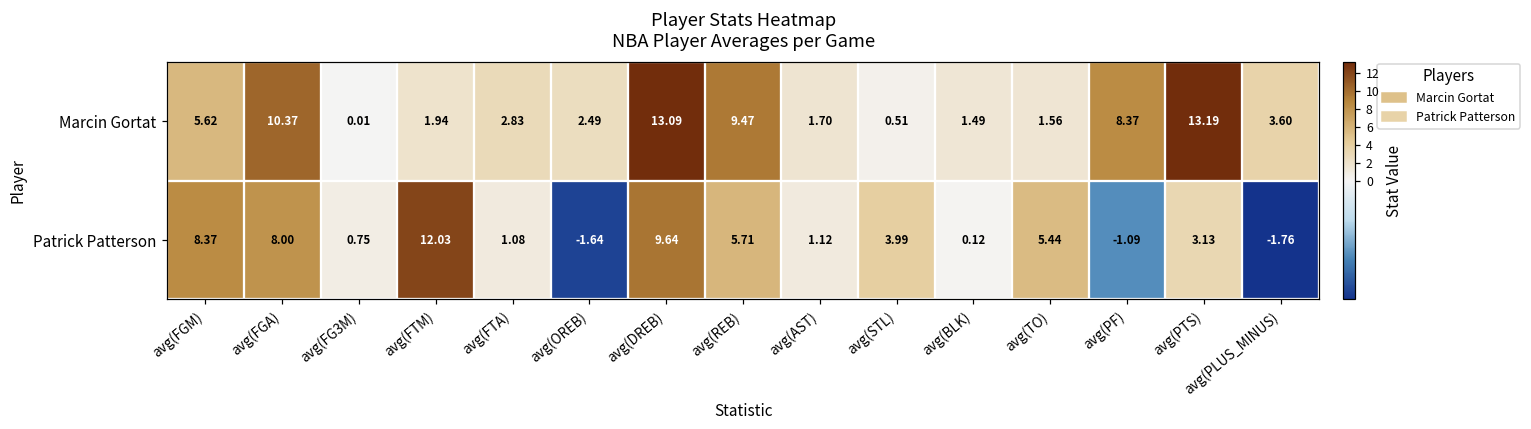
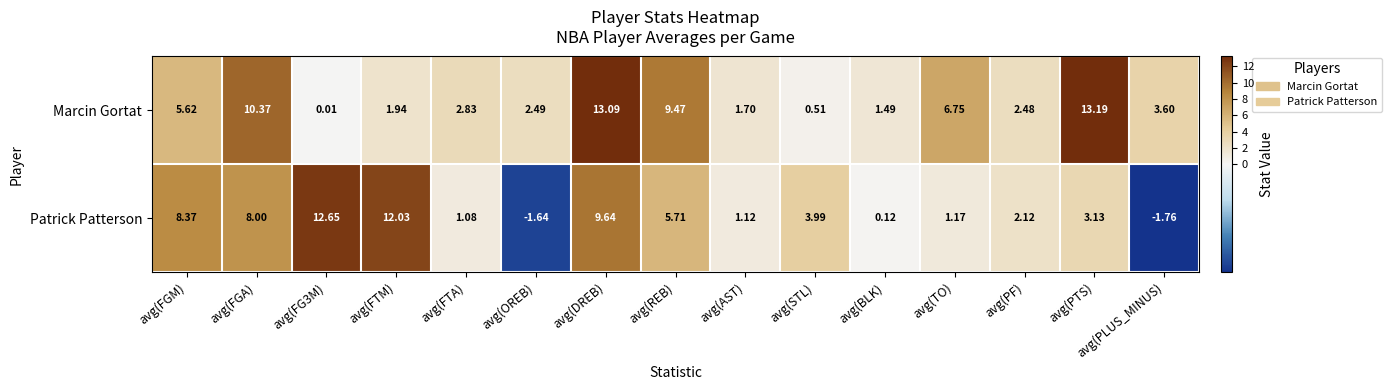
Marcin Gortat, avg(TO): 1.56 -> 6.75
Marcin Gortat, avg(PF): 8.37 -> 2.48
Patrick Patterson, avg(FG3M): 0.75 -> 12.65
Patrick Patterson, avg(TO): 5.44 -> 1.17
Patrick Patterson, avg(PF): -1.09 -> 2.12
